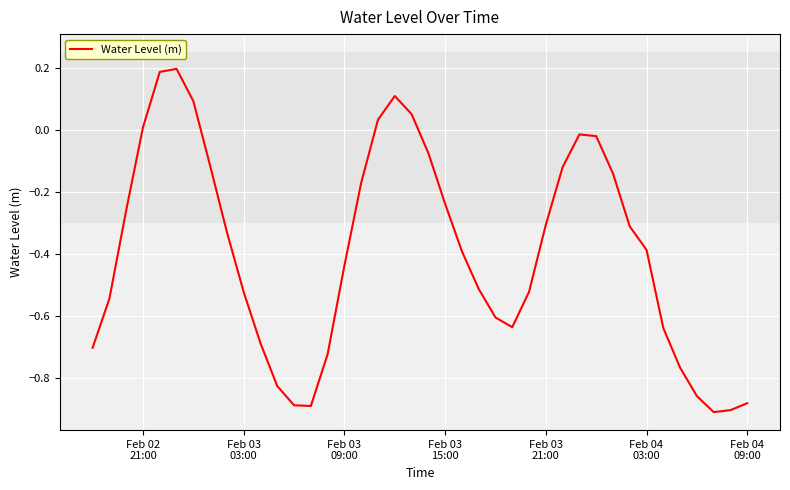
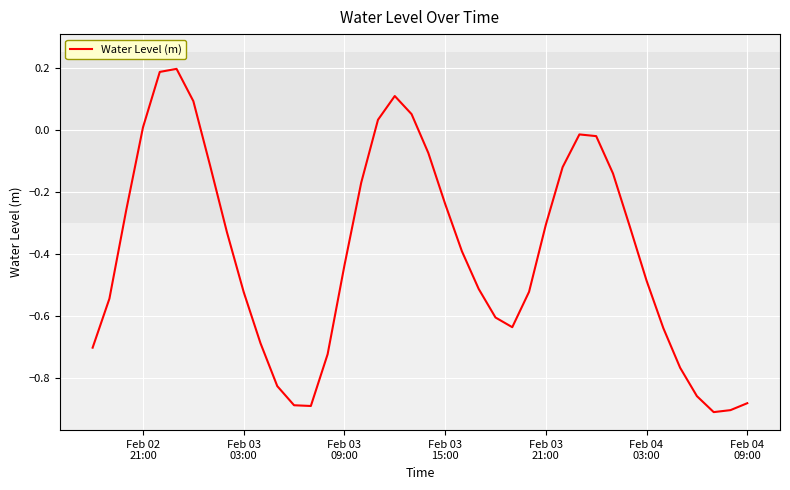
Feb 04 03:00: -0.39 -> -0.49
